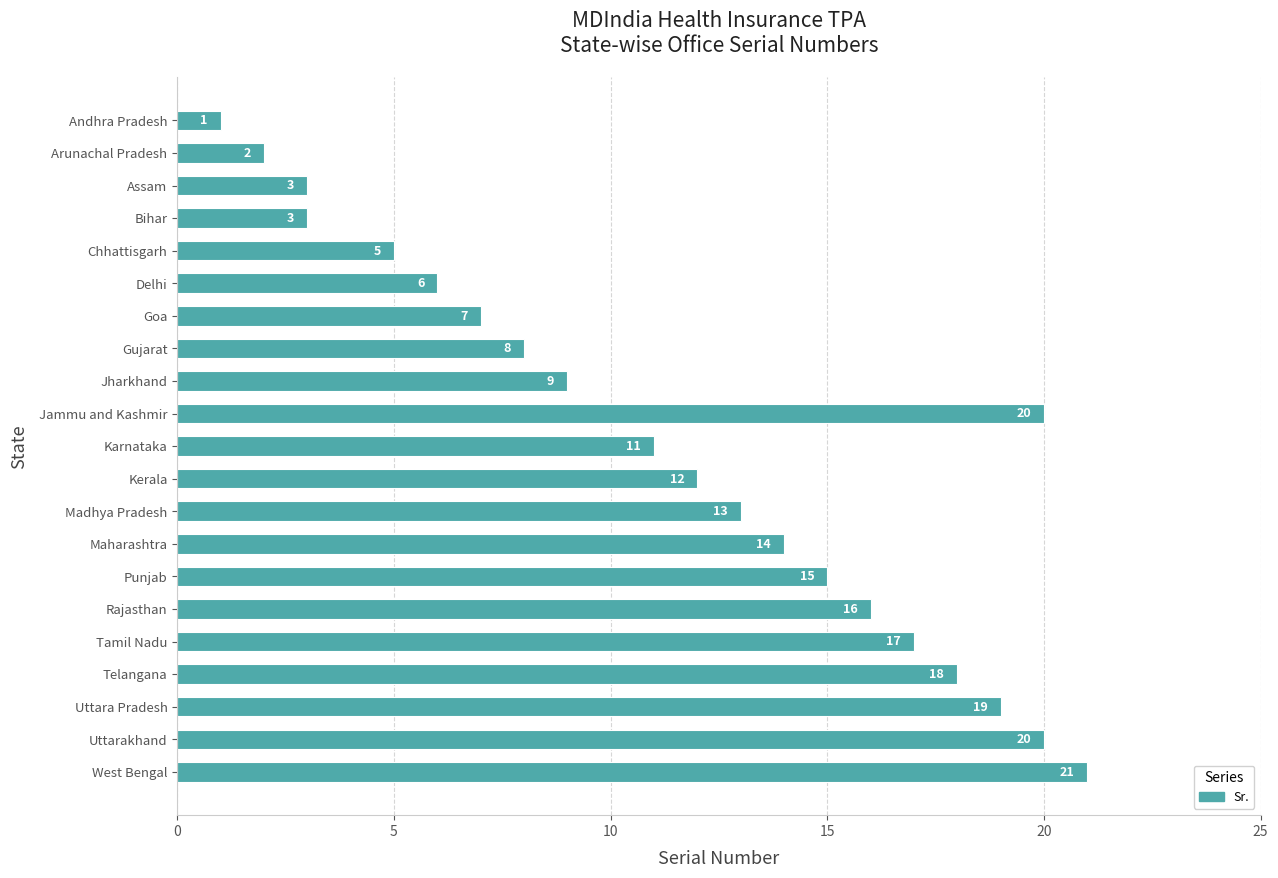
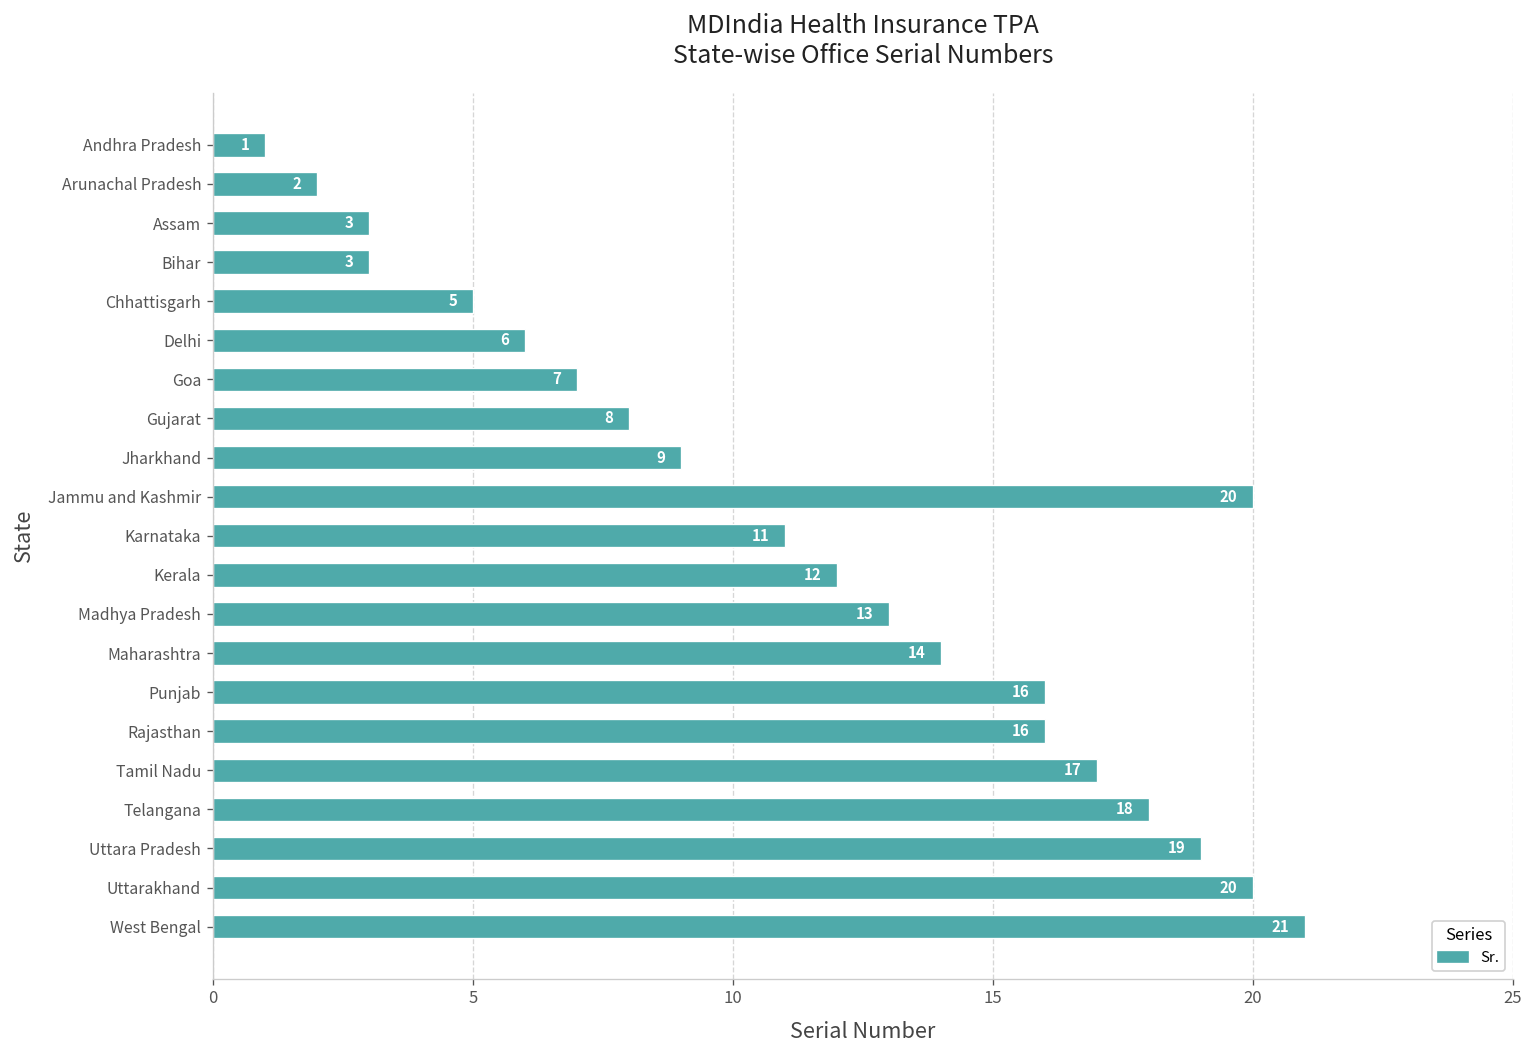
Punjab: 15 -> 16
